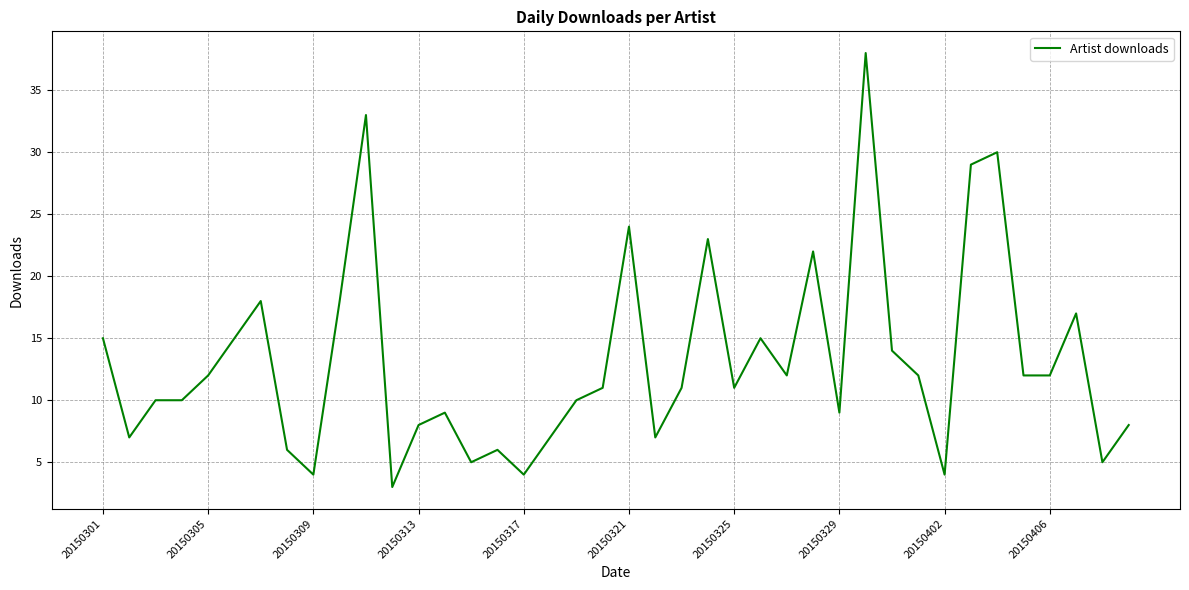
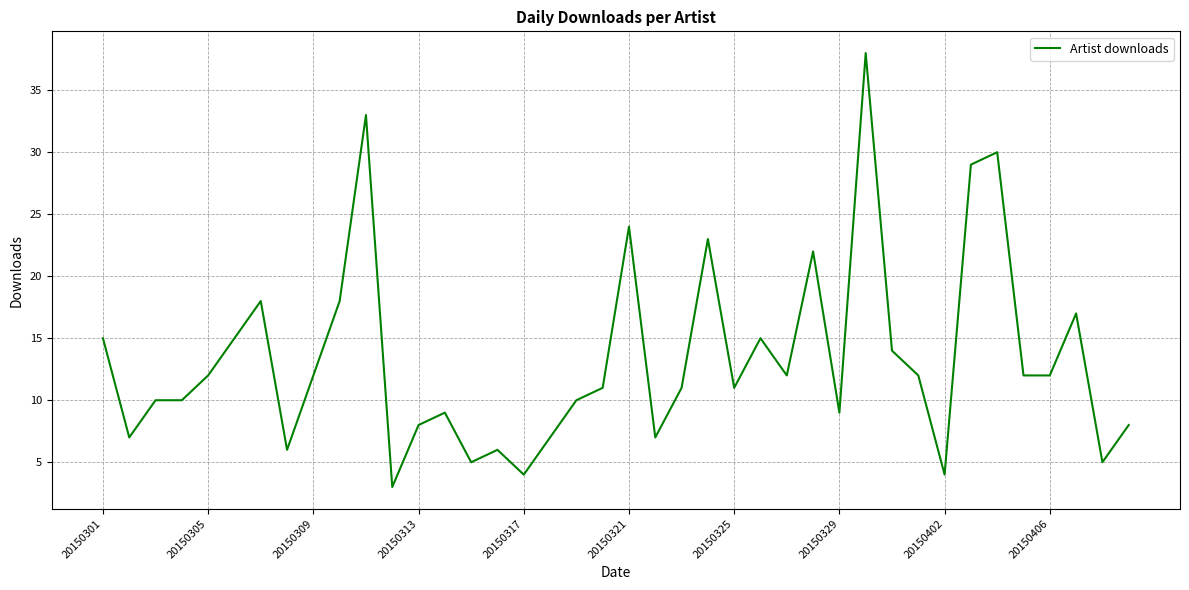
20150309: 4 -> 12
